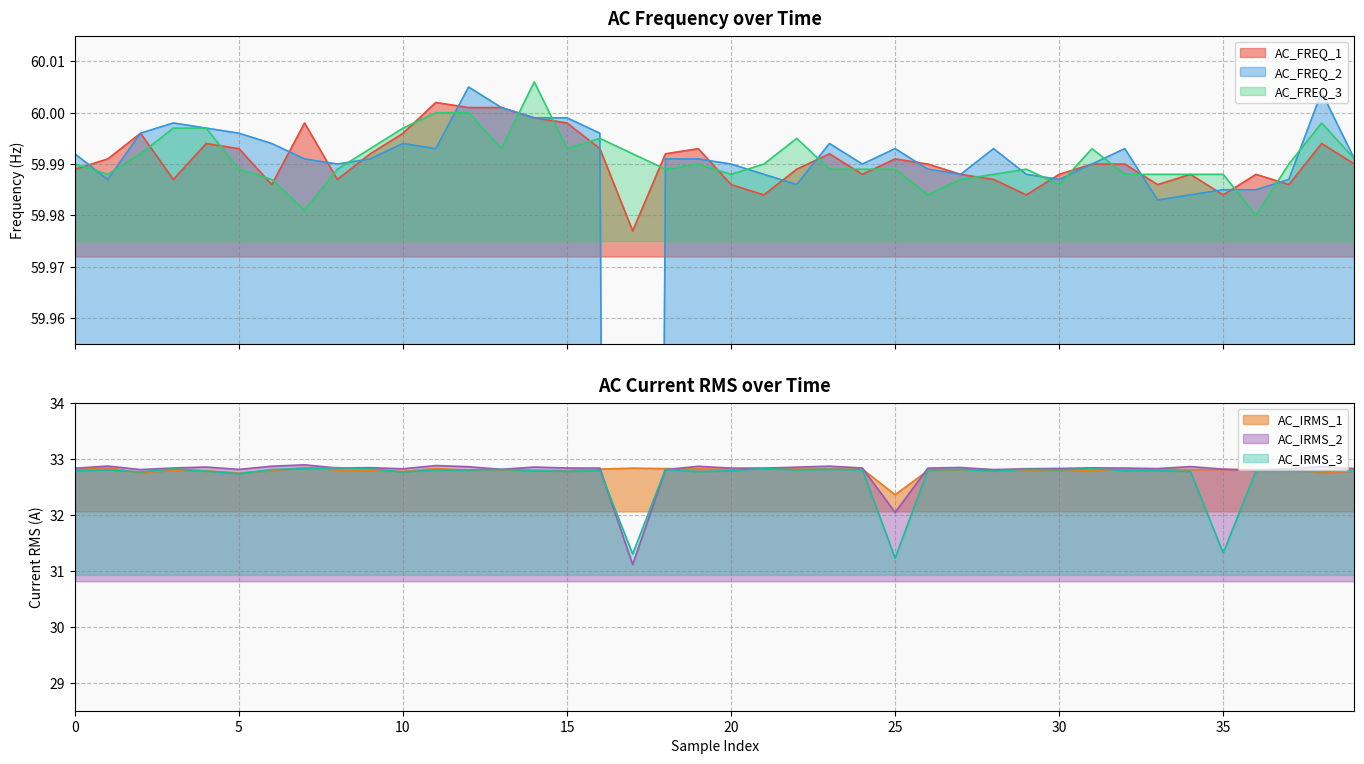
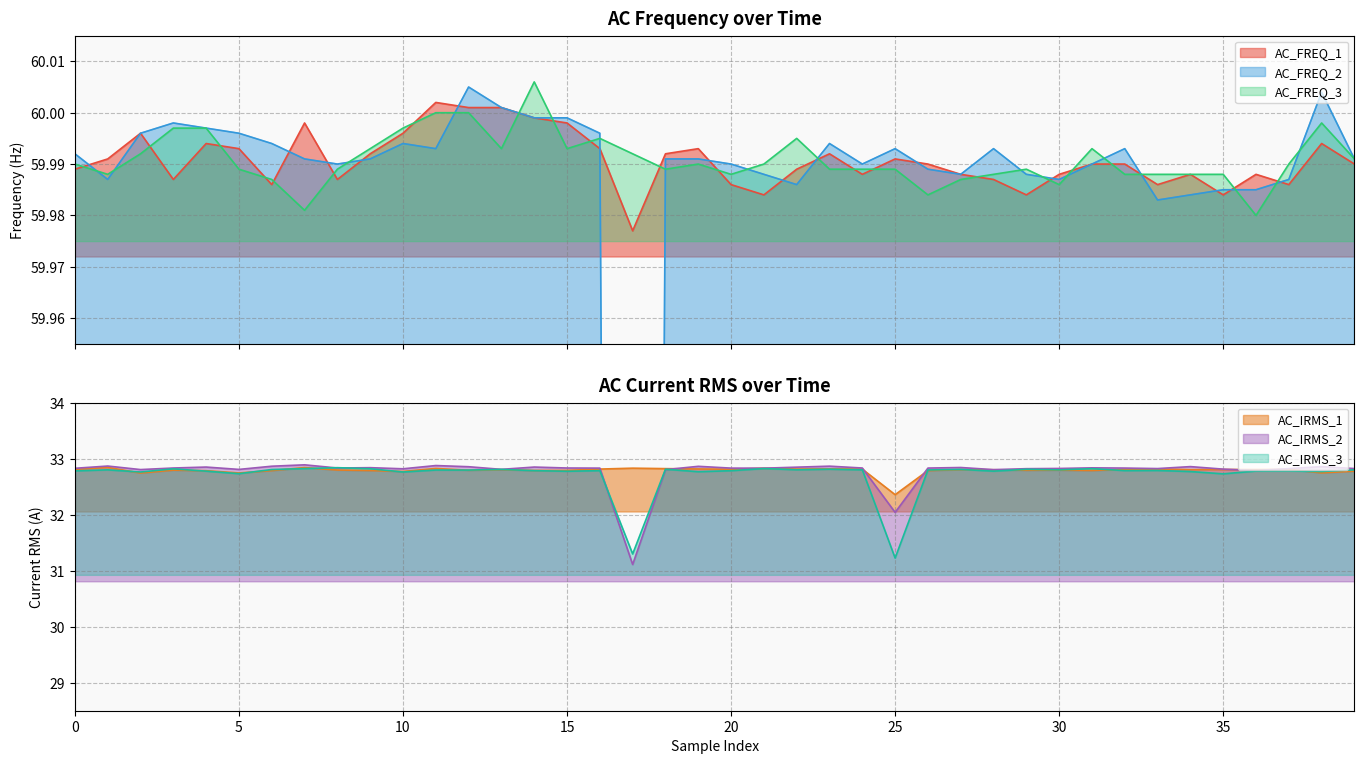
AC Current RMS over Time, AC_IRMS_3, 35: 31.3 -> 32.7
